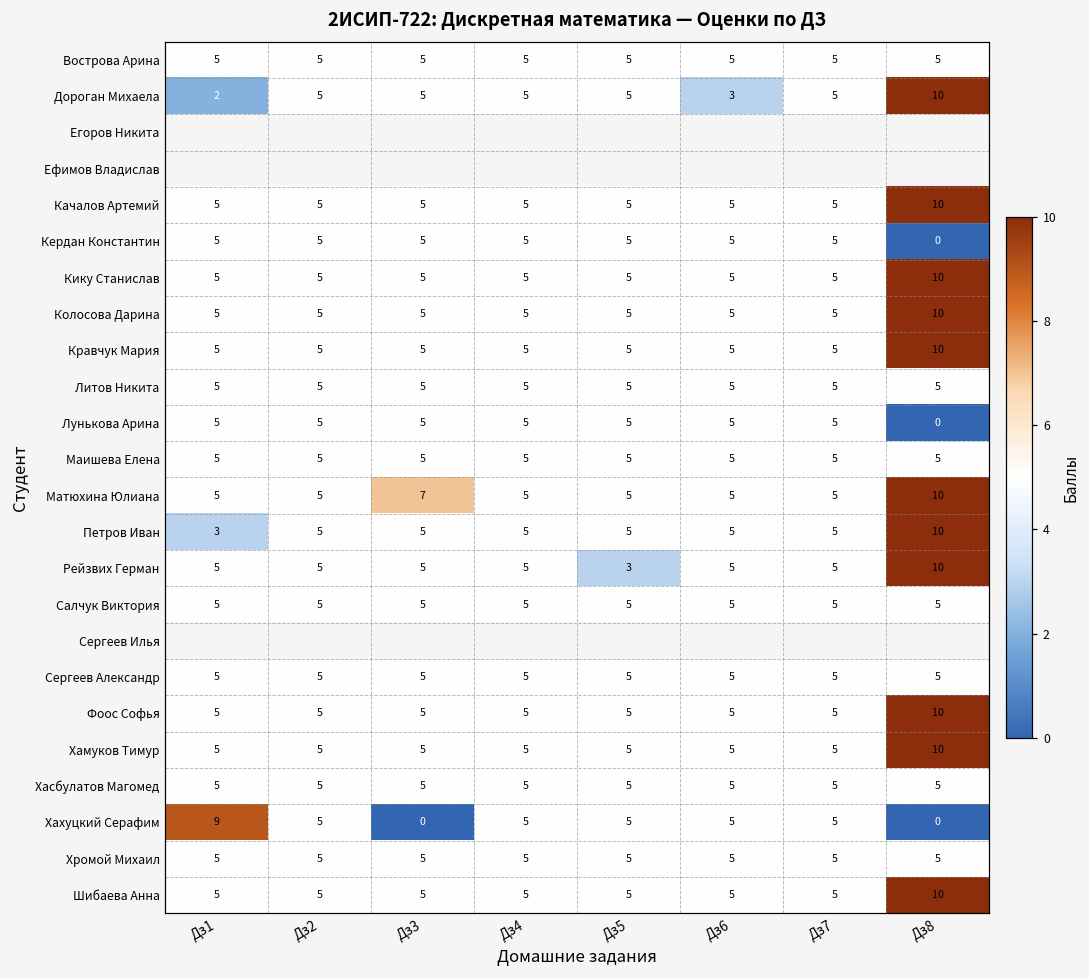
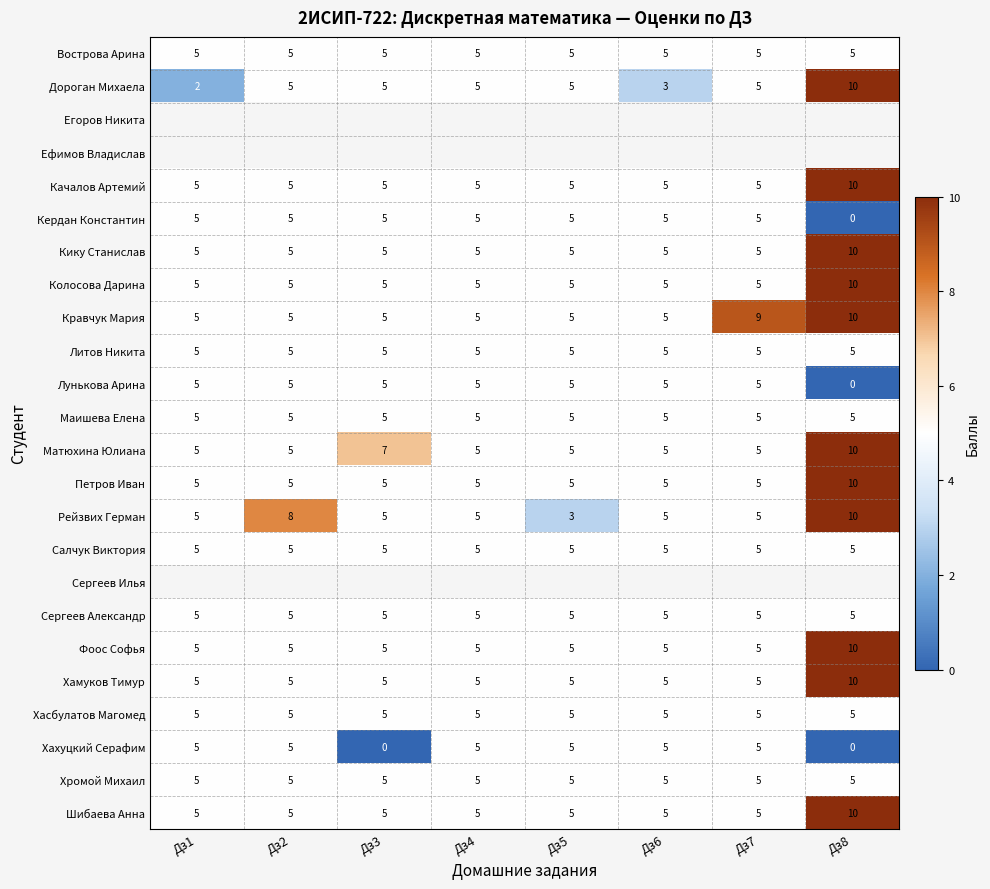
Кравчук Мария, Дз7: 5 -> 9
Петров Иван, Дз1: 3 -> 5
Рейзвих Герман, Дз2: 5 -> 8
Хахуцкий Серафим, Дз1: 9 -> 5
